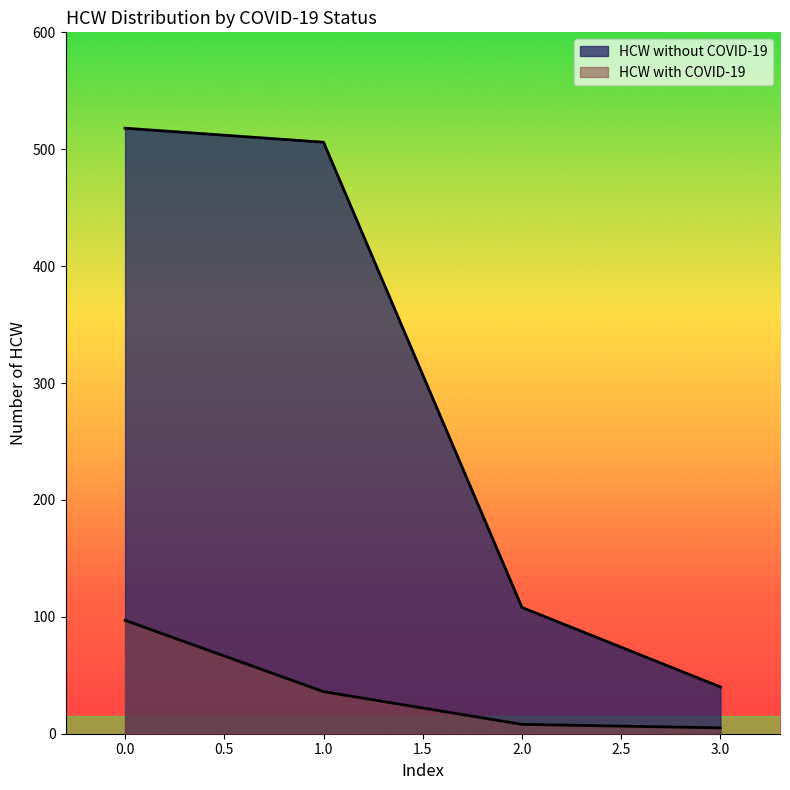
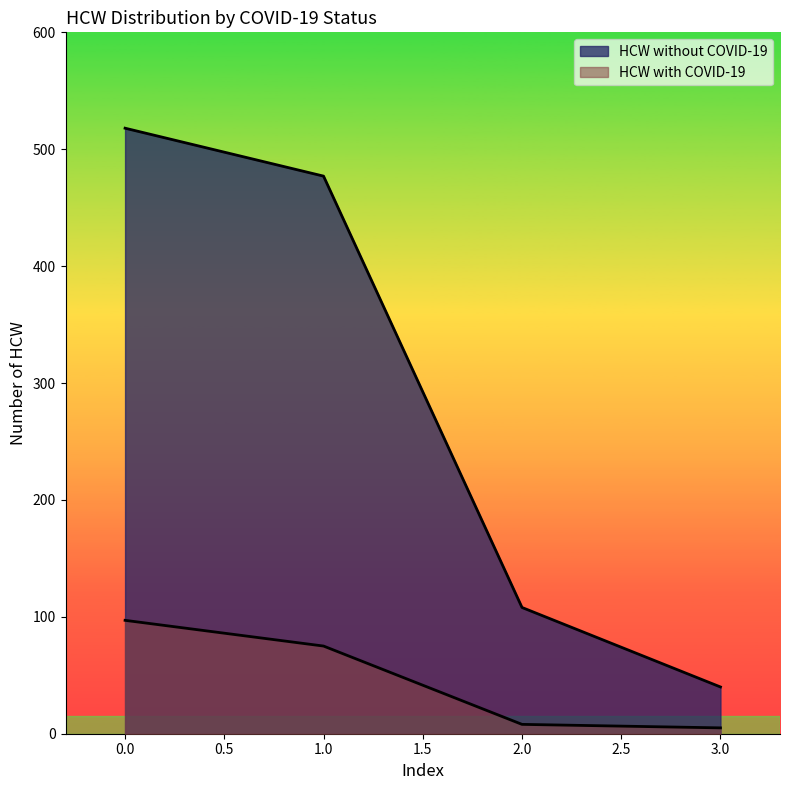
HCW without COVID-19, 1.0: 506 -> 477
HCW with COVID-19, 1.0: 36 -> 75
